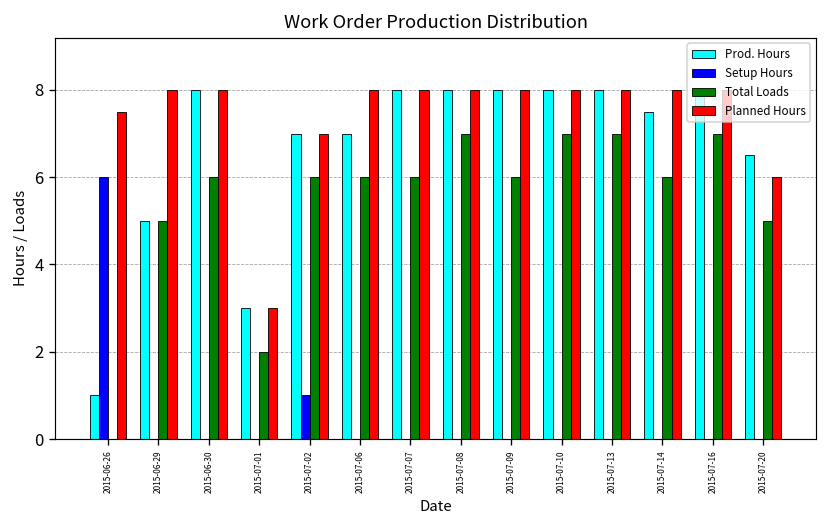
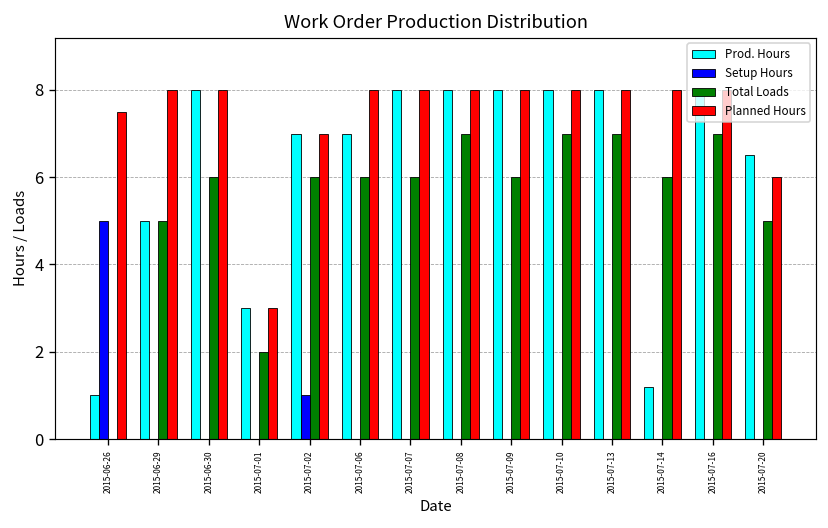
Setup Hours, 2015-06-26: 6 -> 5
Prod. Hours, 2015-07-14: 7.5 -> 1.2
